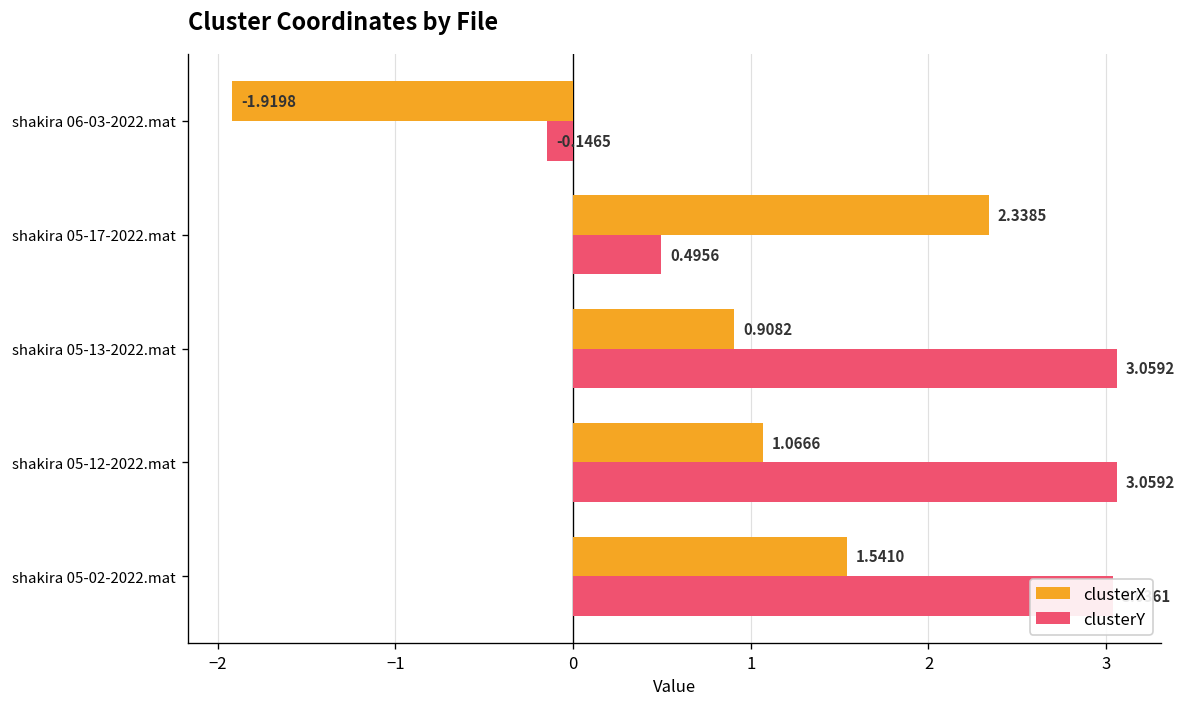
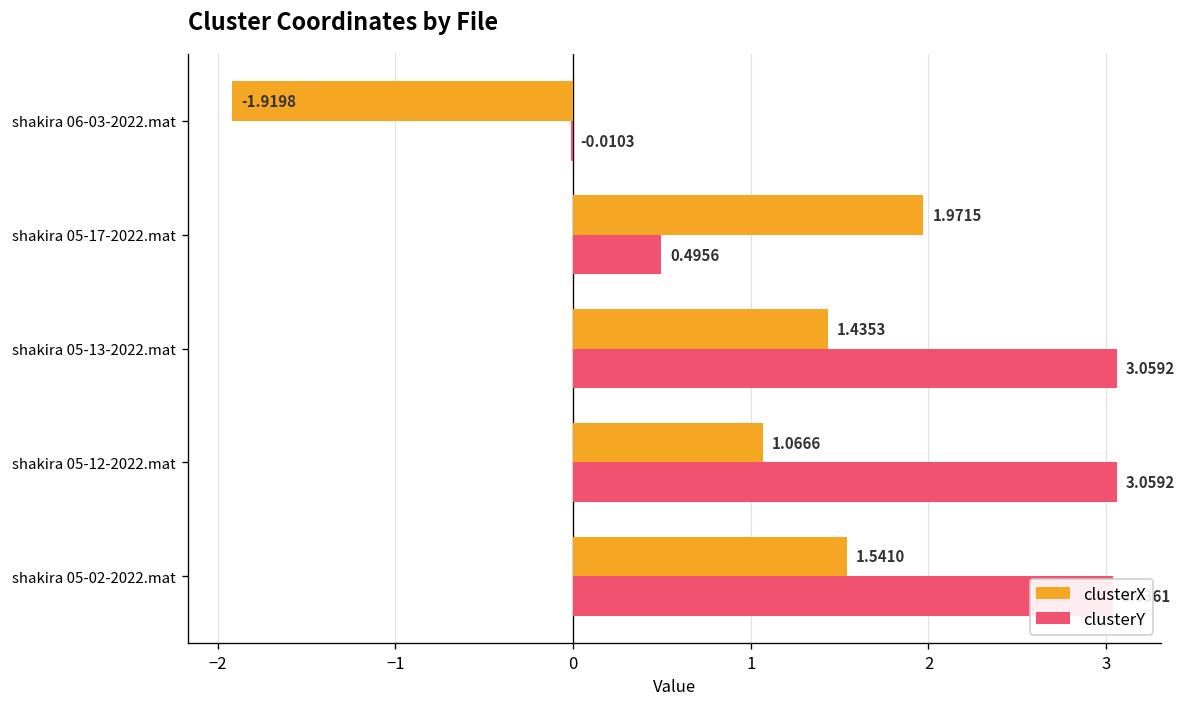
clusterY, shakira 06-03-2022.mat: -0.1465 -> -0.0103
clusterX, shakira 05-17-2022.mat: 2.3385 -> 1.9715
clusterX, shakira 05-13-2022.mat: 0.9082 -> 1.4353
